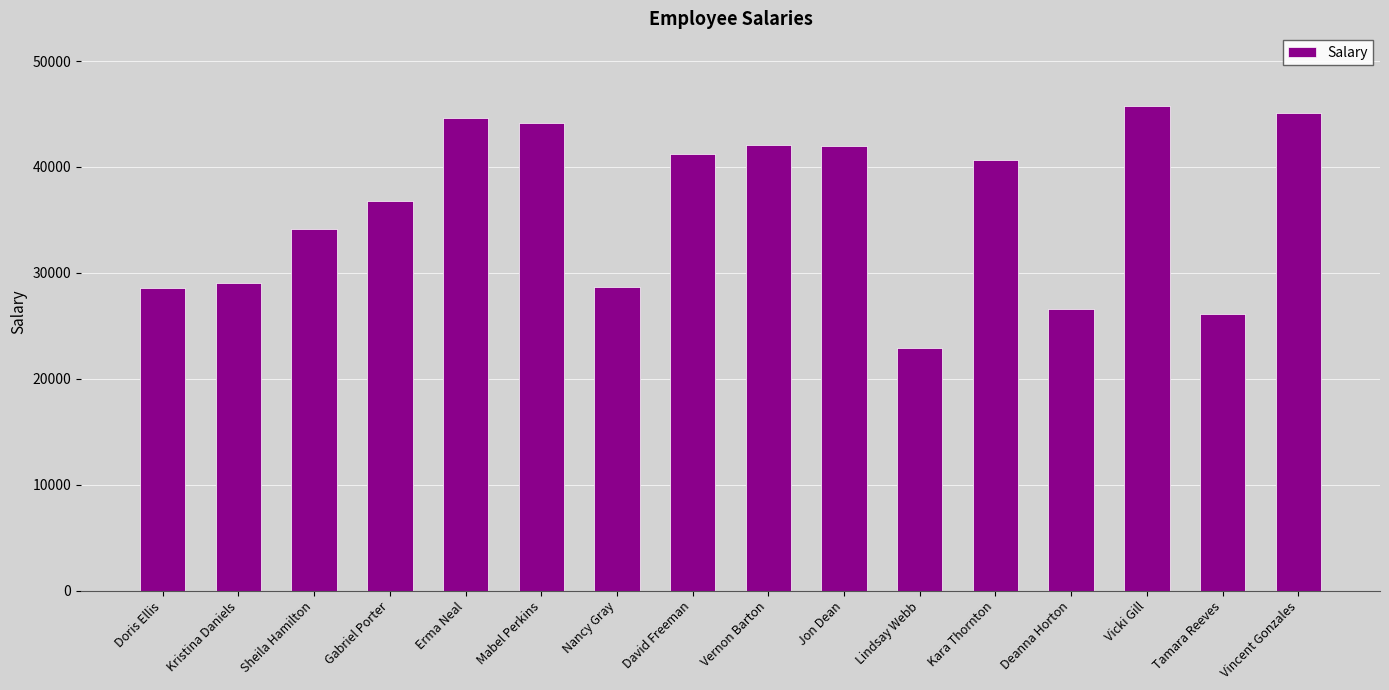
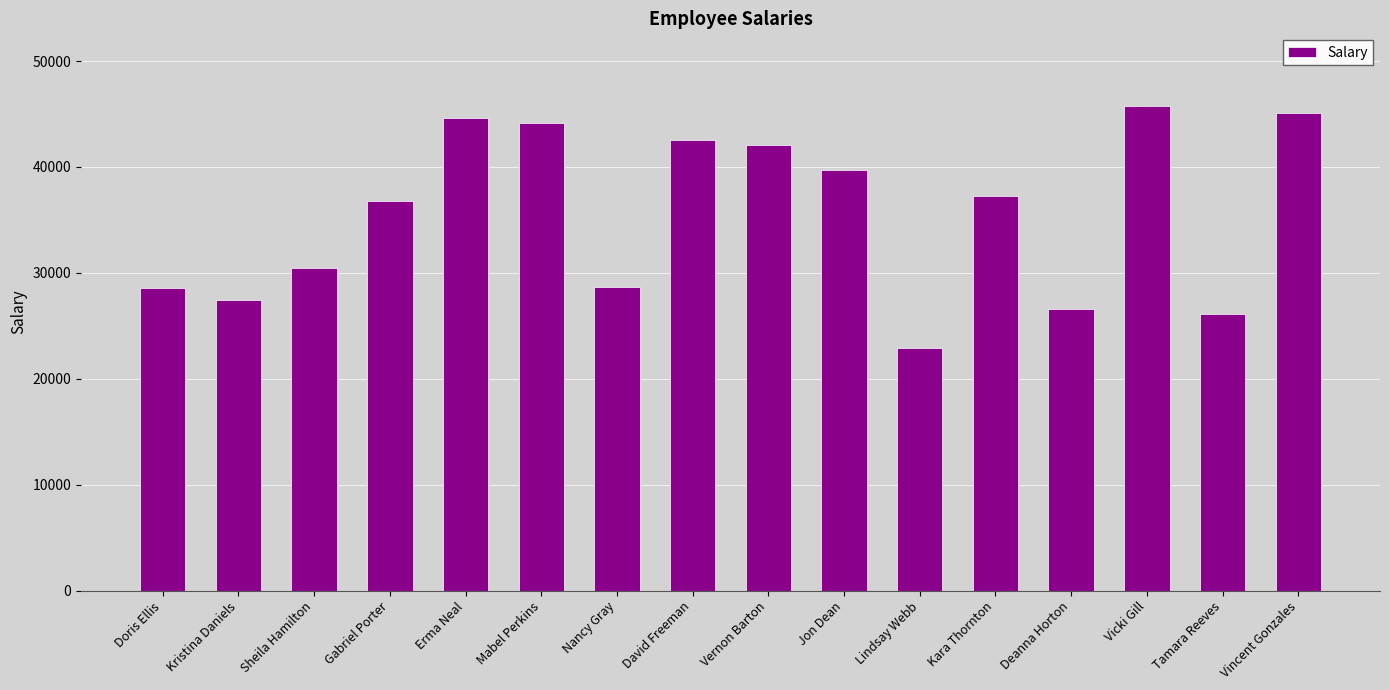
Kristina Daniels: 29100 -> 27500
Sheila Hamilton: 34100 -> 30500
David Freeman: 41200 -> 42500
Jon Dean: 42000 -> 39800
Kara Thornton: 40700 -> 37300
